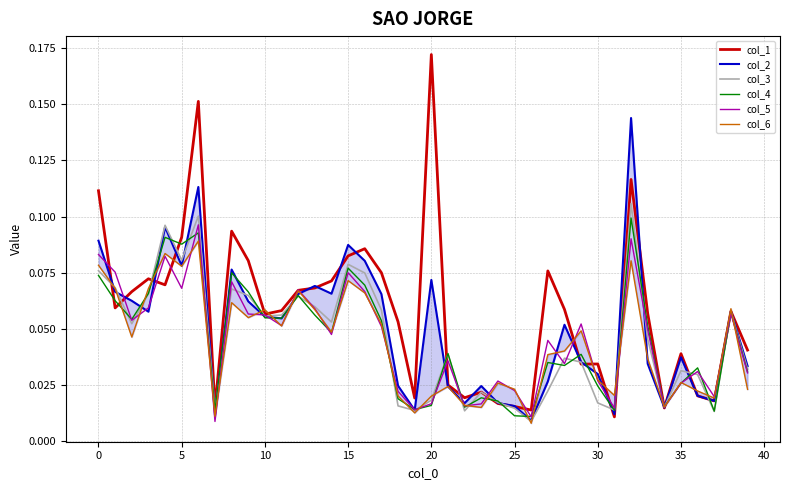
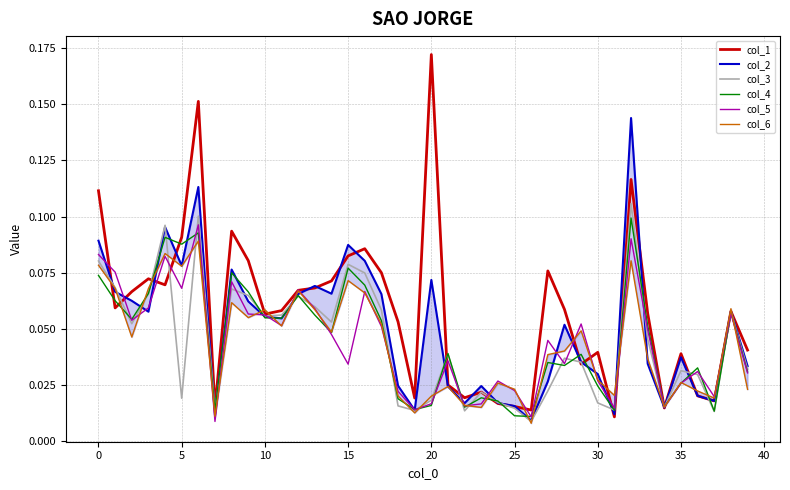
col_3, 0: 0.076 -> 0.080
col_3, 5: 0.081 -> 0.019
col_5, 15: 0.075 -> 0.034
col_1, 30: 0.034 -> 0.040
